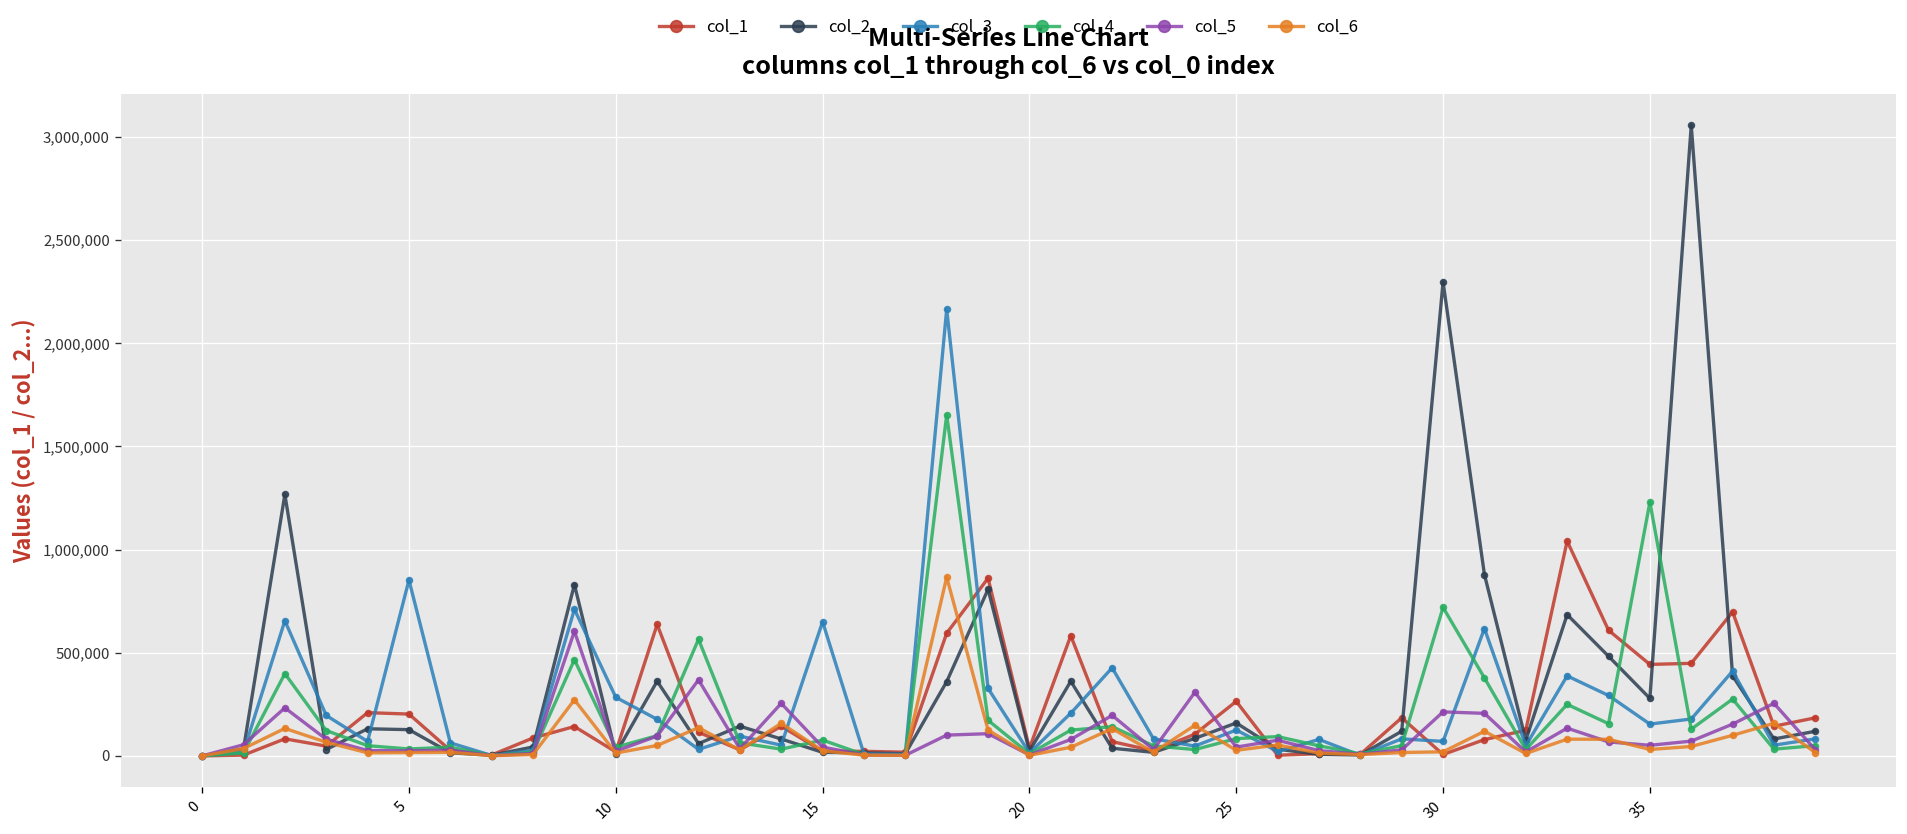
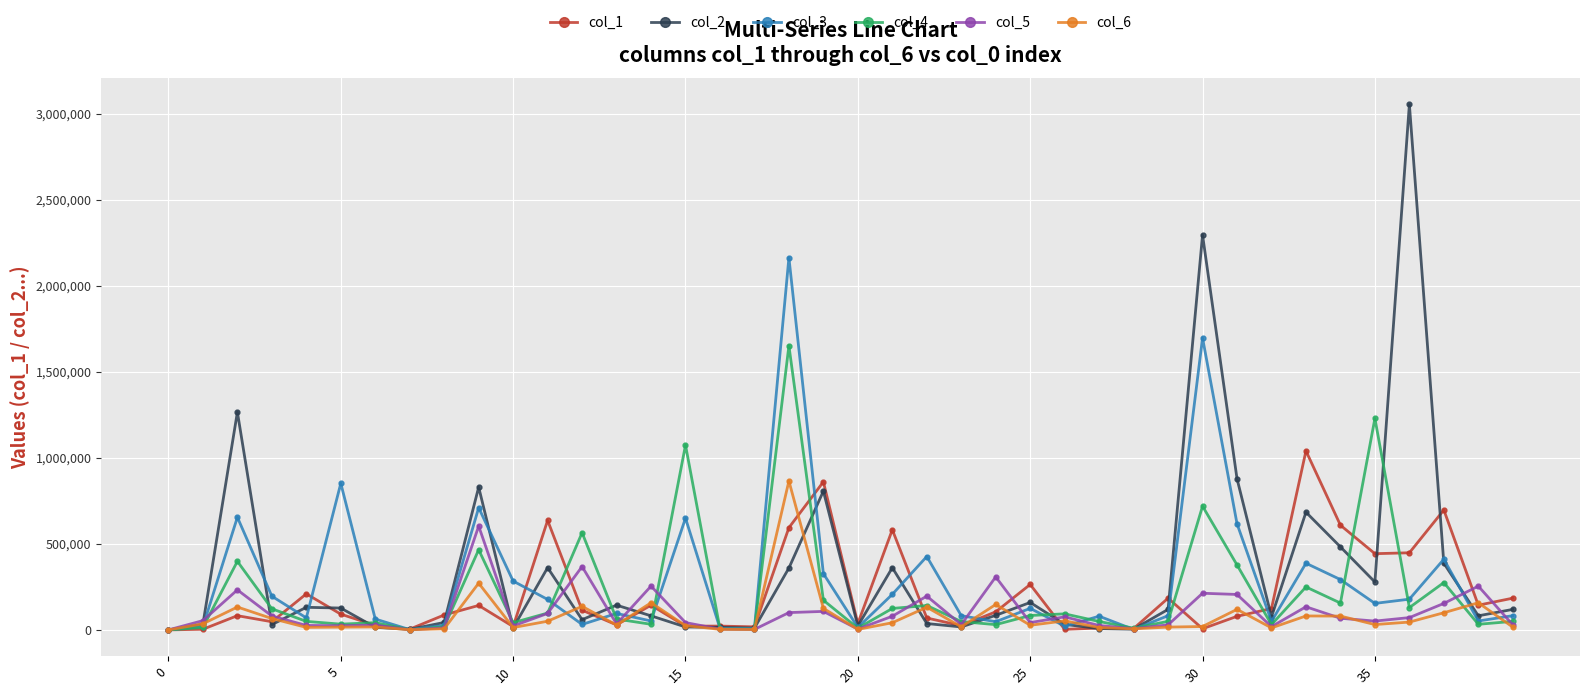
col_1, 5: 200,000 -> 90,000
col_4, 15: 80,000 -> 1,070,000
col_3, 30: 70,000 -> 1,700,000
